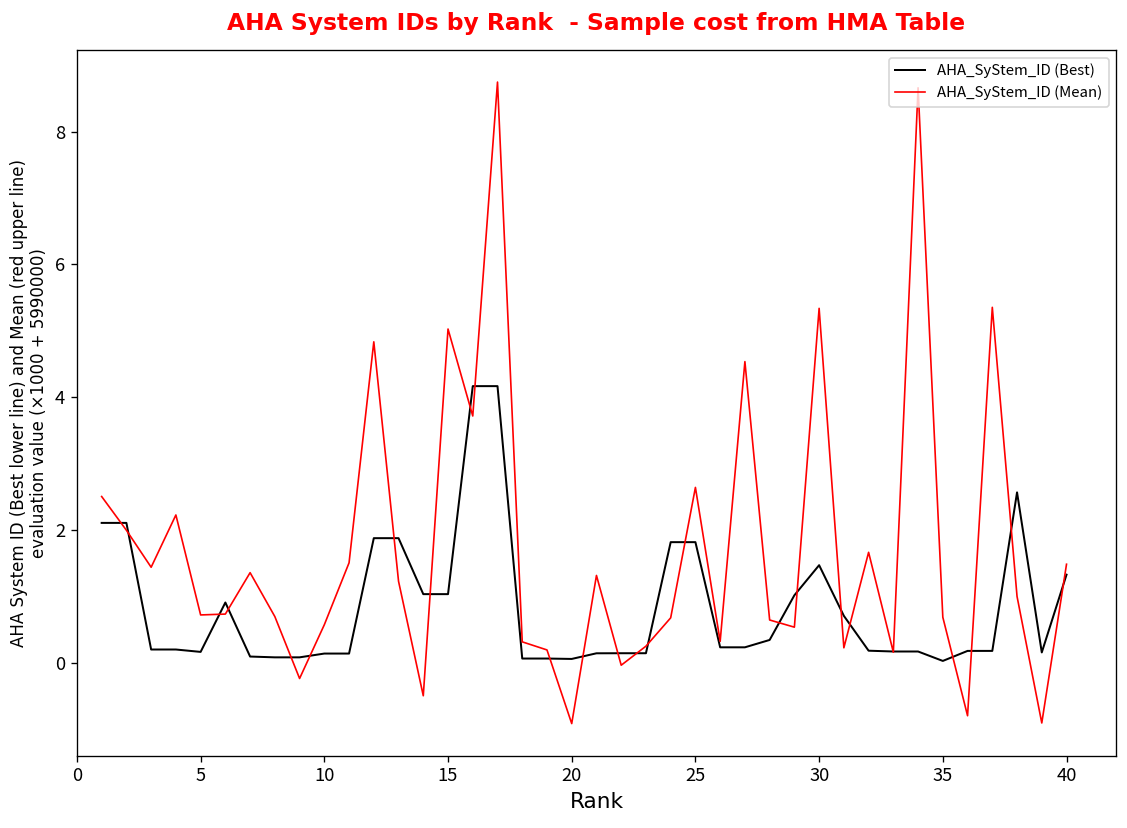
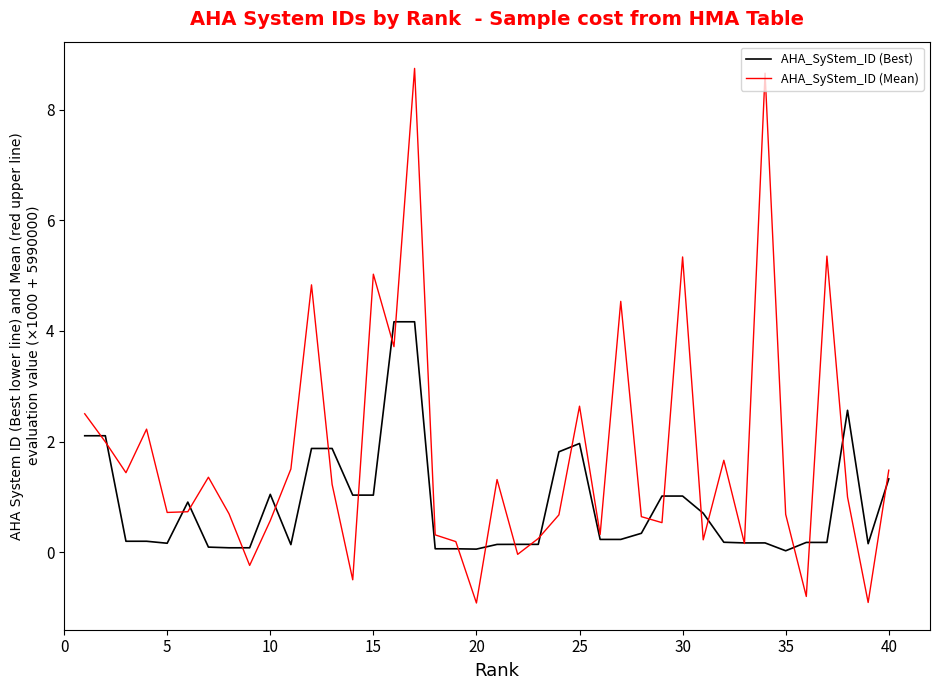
AHA_SyStem_ID (Best), 10: 0.1 -> 1.0
AHA_SyStem_ID (Best), 25: 1.8 -> 2.0
AHA_SyStem_ID (Best), 30: 1.5 -> 1.0
